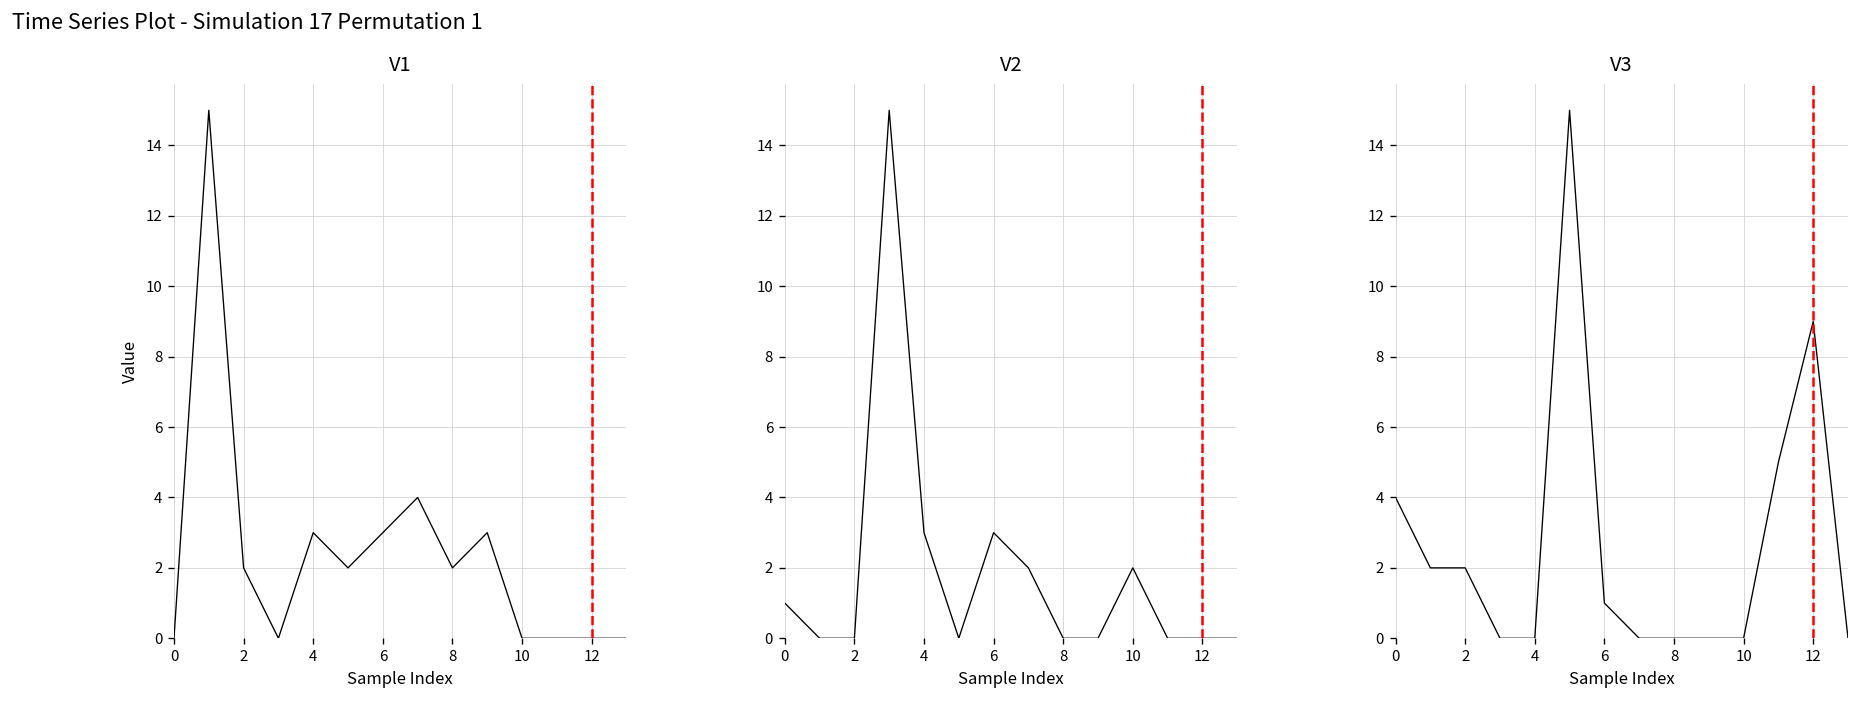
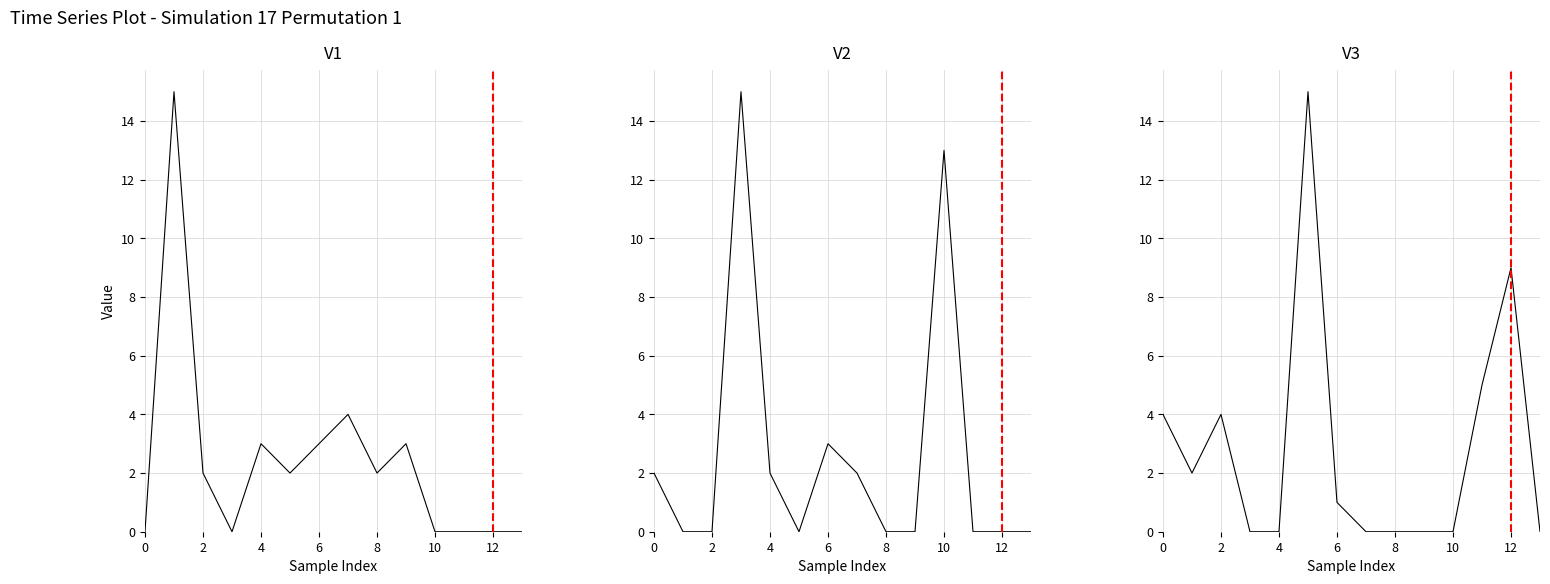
V2, 0: 1 -> 2
V2, 4: 3 -> 2
V2, 10: 2 -> 13
V3, 2: 2 -> 4
